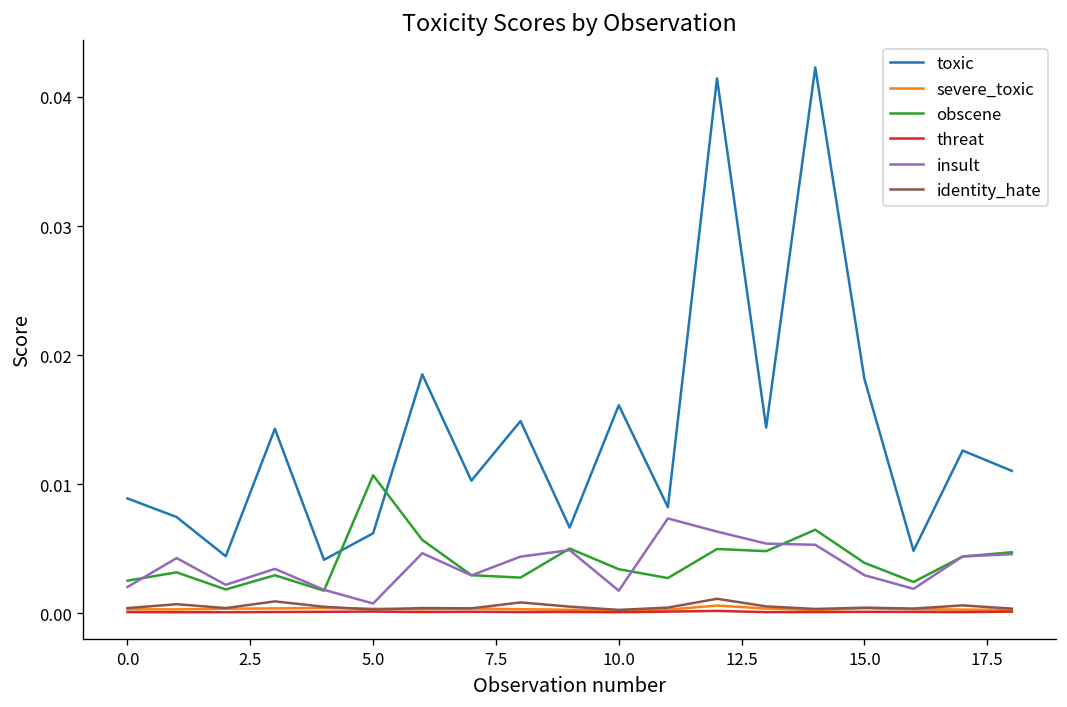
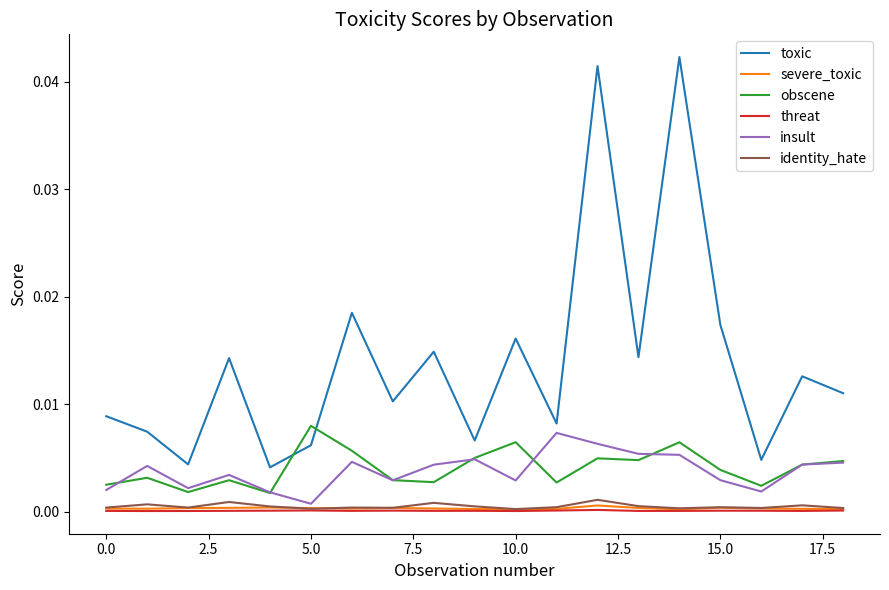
obscene, 5.0: 0.0107 -> 0.0080
obscene, 10.0: 0.0034 -> 0.0065
insult, 10.0: 0.0017 -> 0.0029
toxic, 15.0: 0.0181 -> 0.0174
